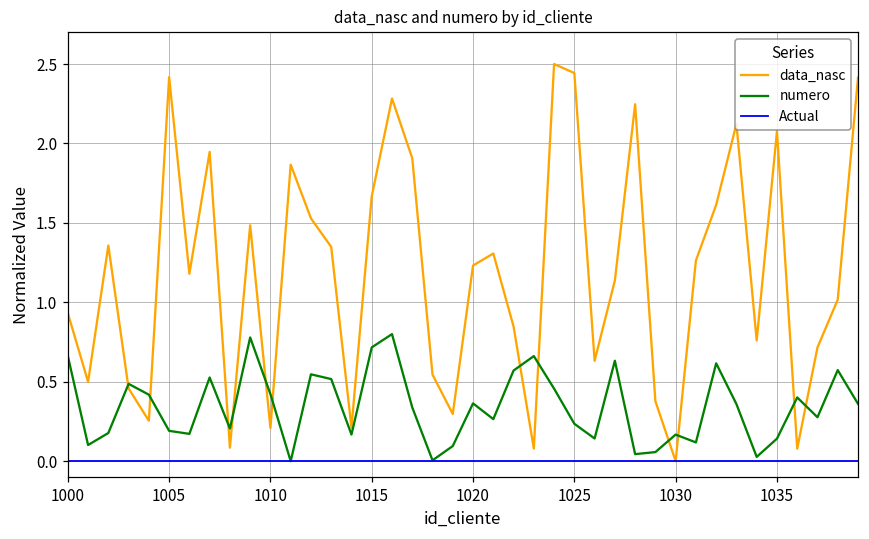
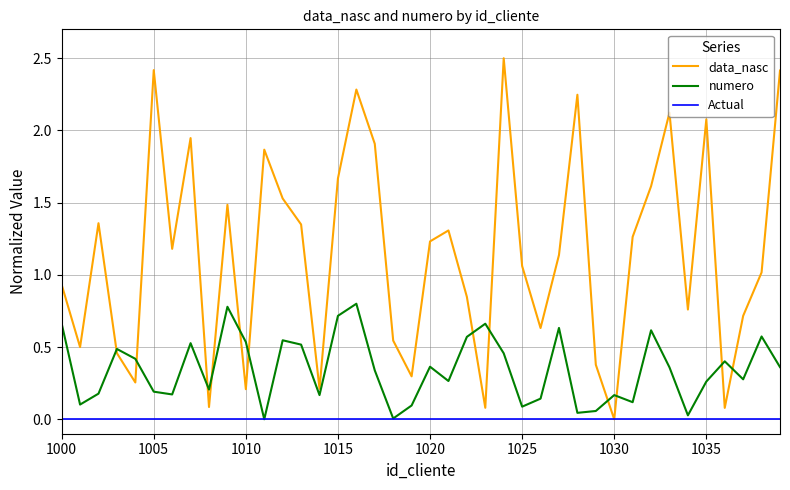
numero, 1010: 0.42 -> 0.54
data_nasc, 1025: 2.44 -> 1.06
numero, 1025: 0.24 -> 0.09
numero, 1035: 0.14 -> 0.26
